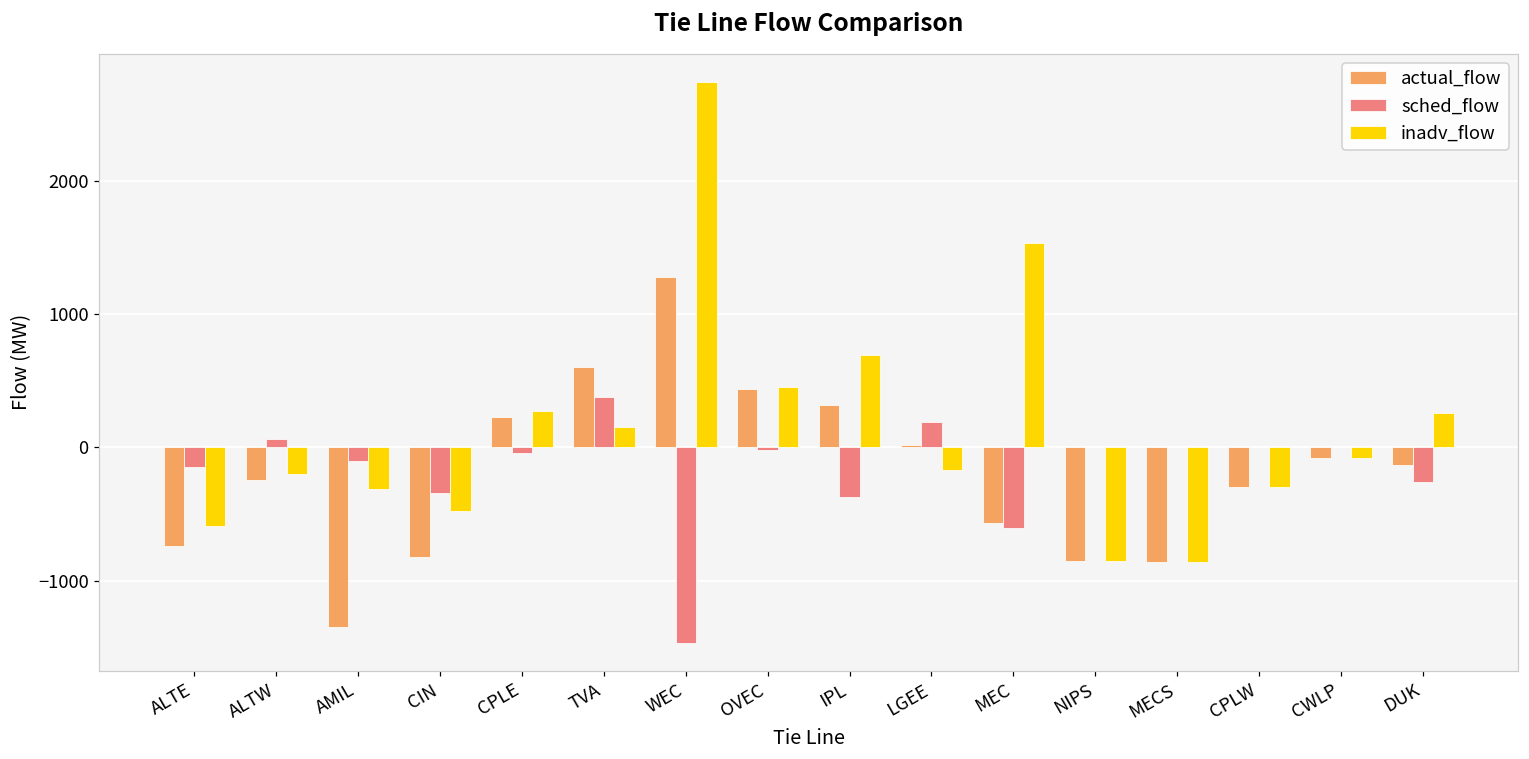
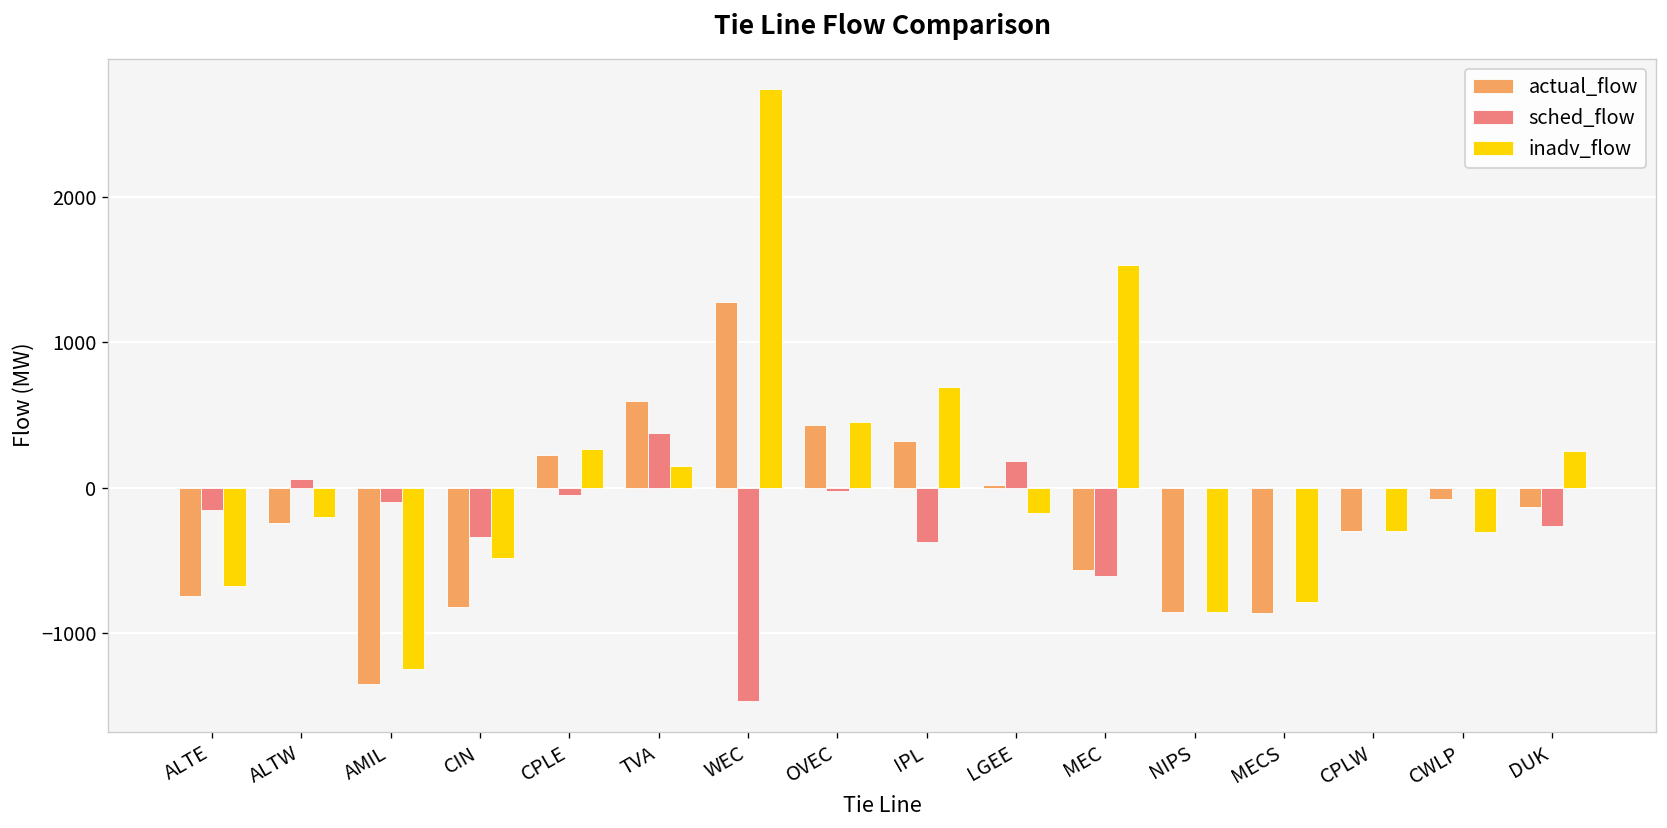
inadv_flow, ALTE: -590 -> -680
inadv_flow, AMIL: -310 -> -1250
inadv_flow, MECS: -860 -> -780
inadv_flow, CWLP: -80 -> -300
